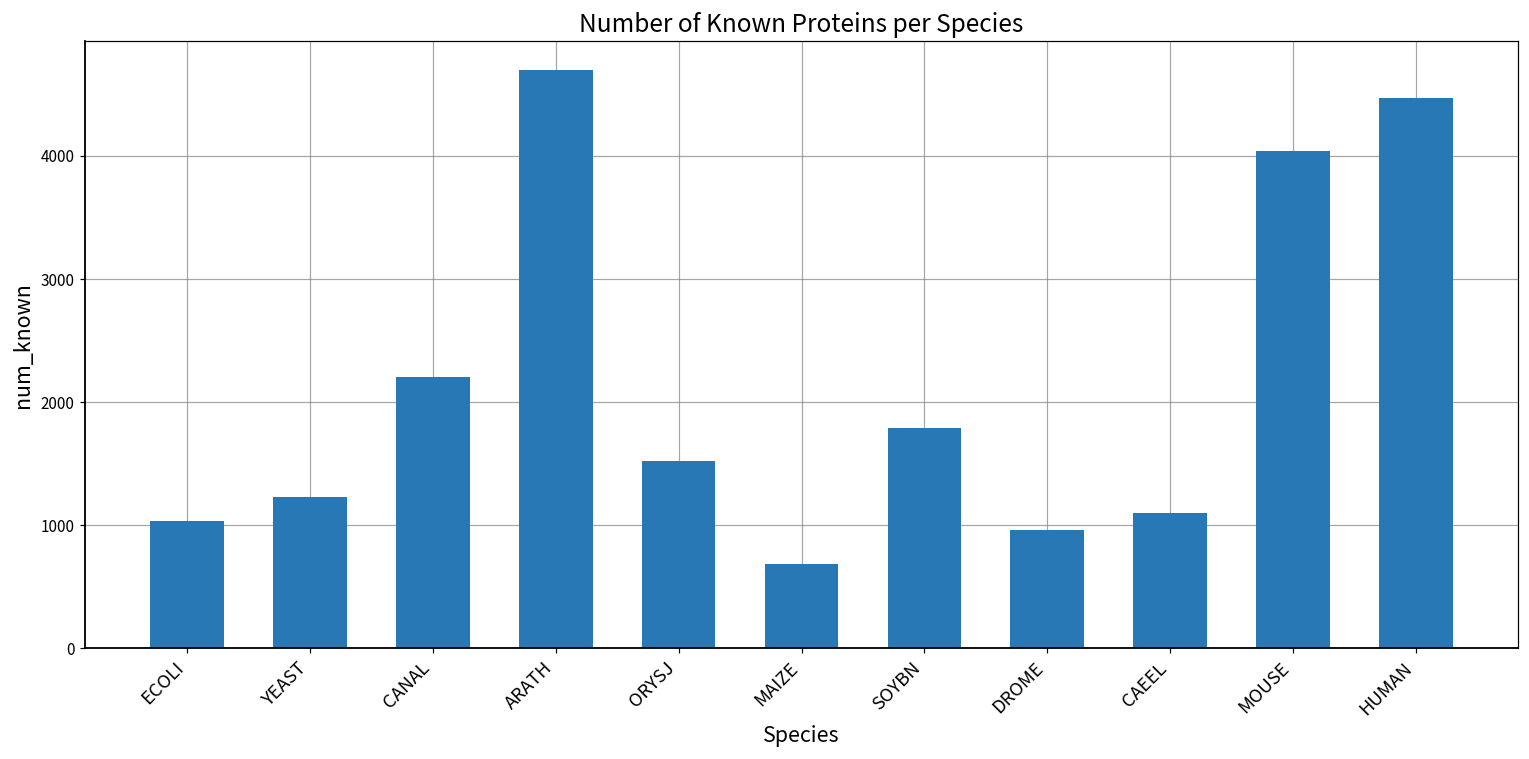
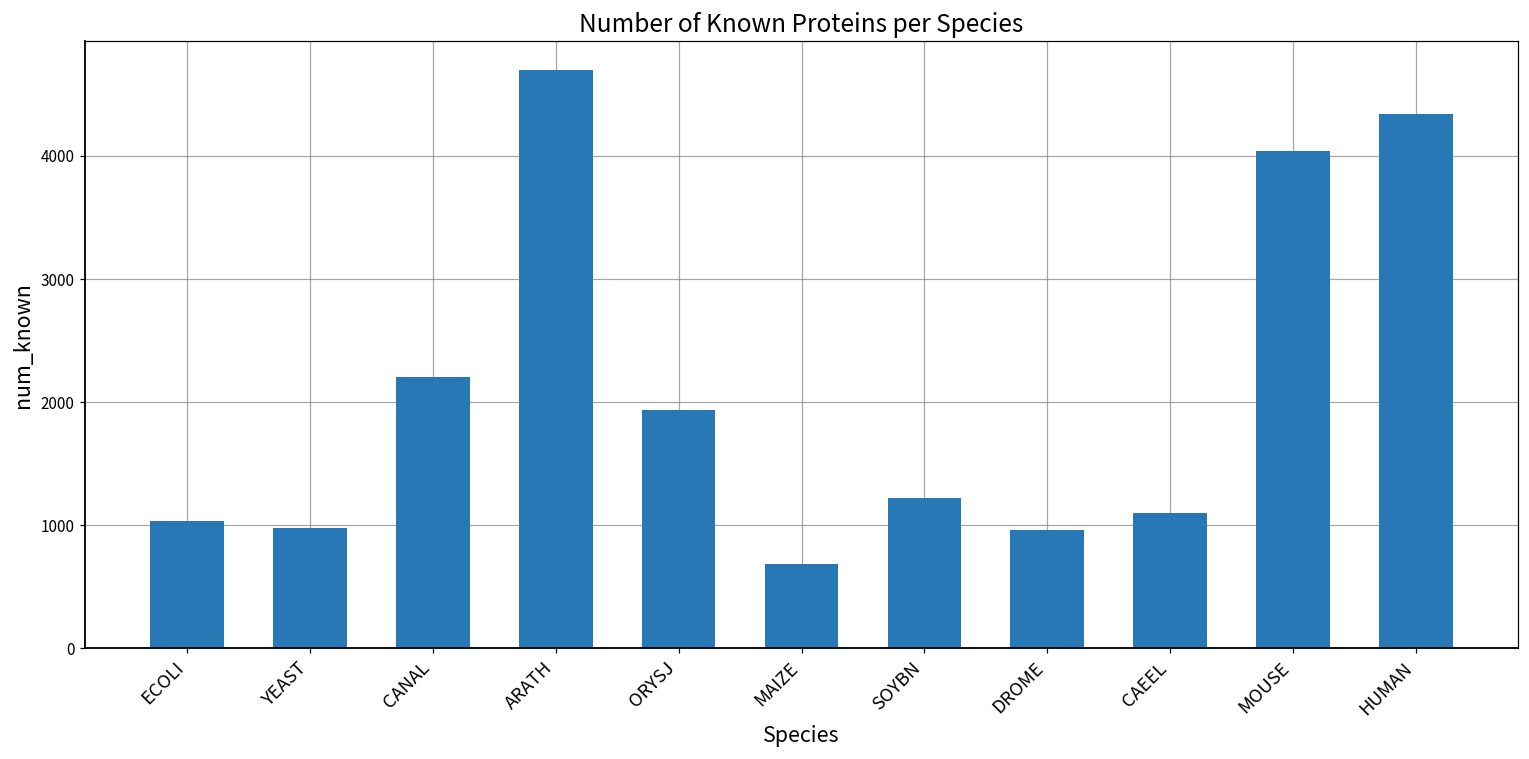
YEAST: 1230 -> 980
ORYSJ: 1530 -> 1940
SOYBN: 1790 -> 1220
HUMAN: 4470 -> 4340
